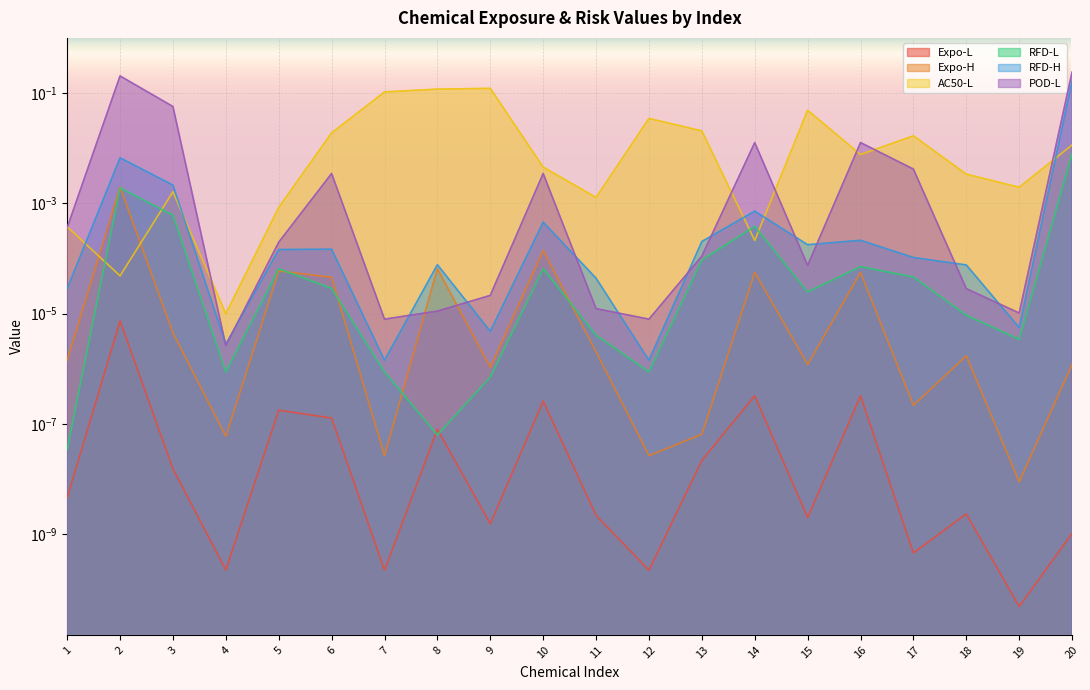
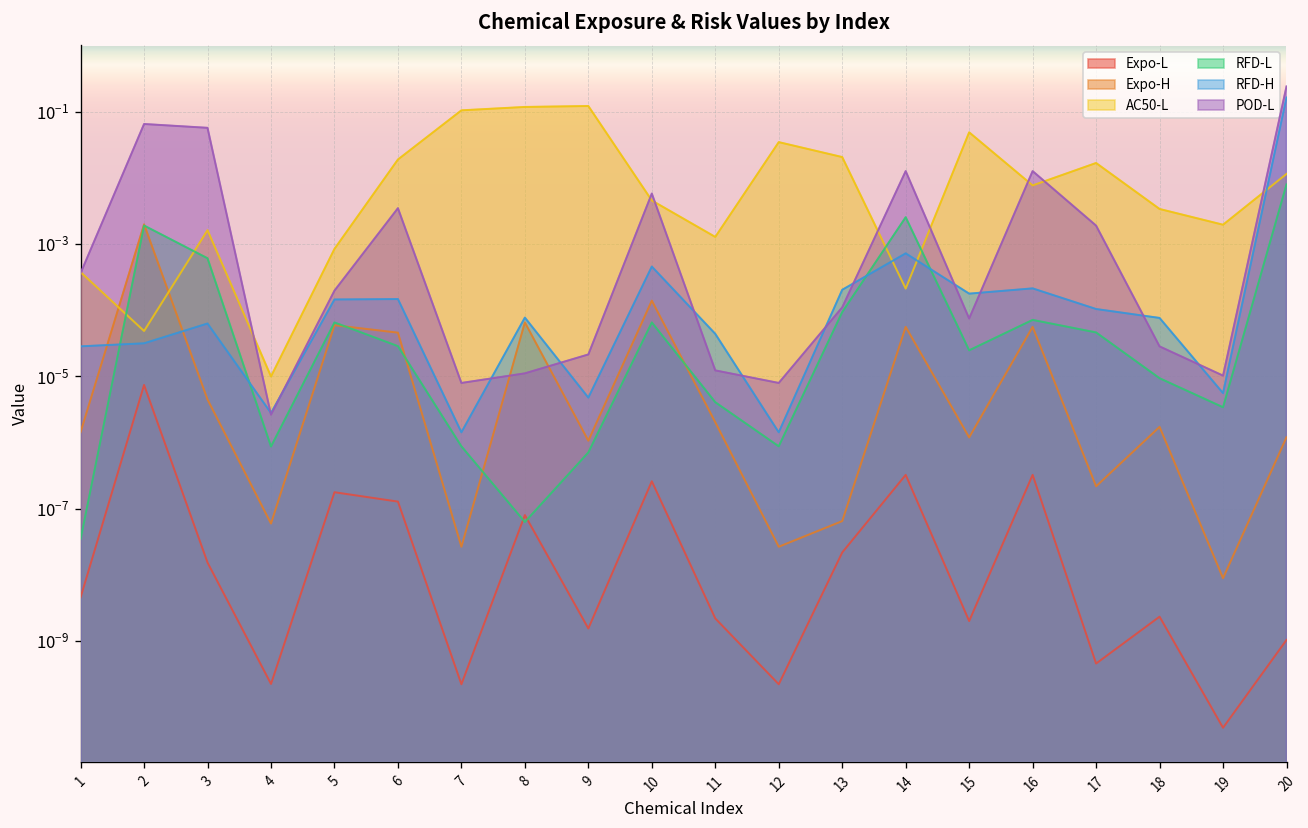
RFD-H, 2: 0.007 -> 0.00003
POD-L, 2: 0.20 -> 0.06
RFD-H, 3: 0.0021 -> 0.00006
POD-L, 10: 0.003 -> 0.006
RFD-L, 14: 0.0004 -> 0.003
POD-L, 17: 0.004 -> 0.0019
